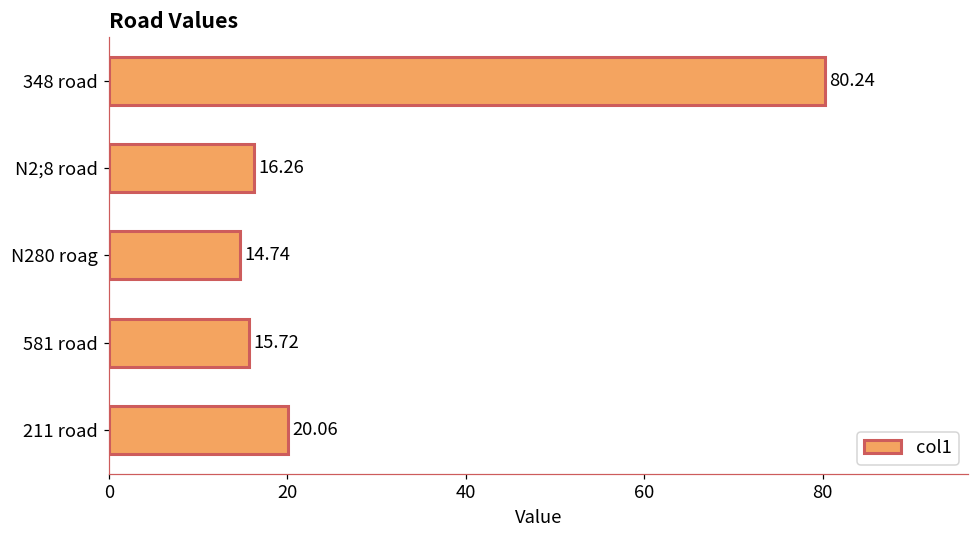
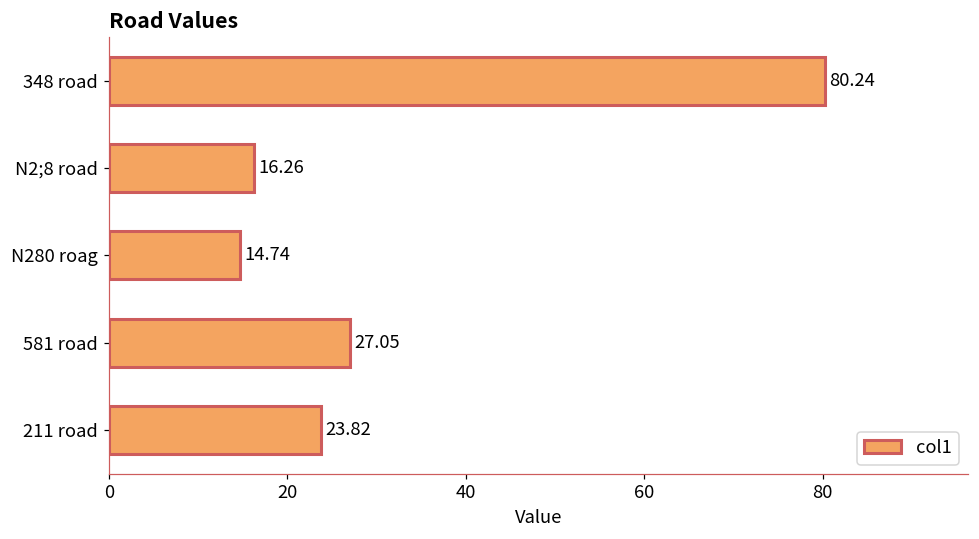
581 road: 15.72 -> 27.05
211 road: 20.06 -> 23.82
